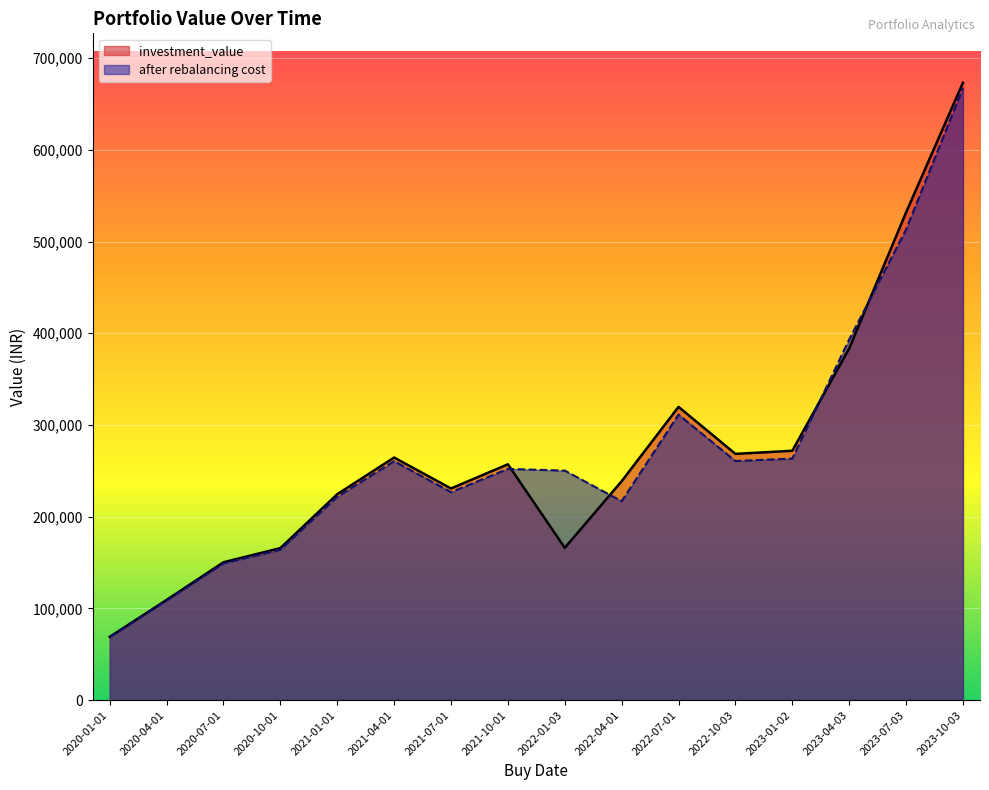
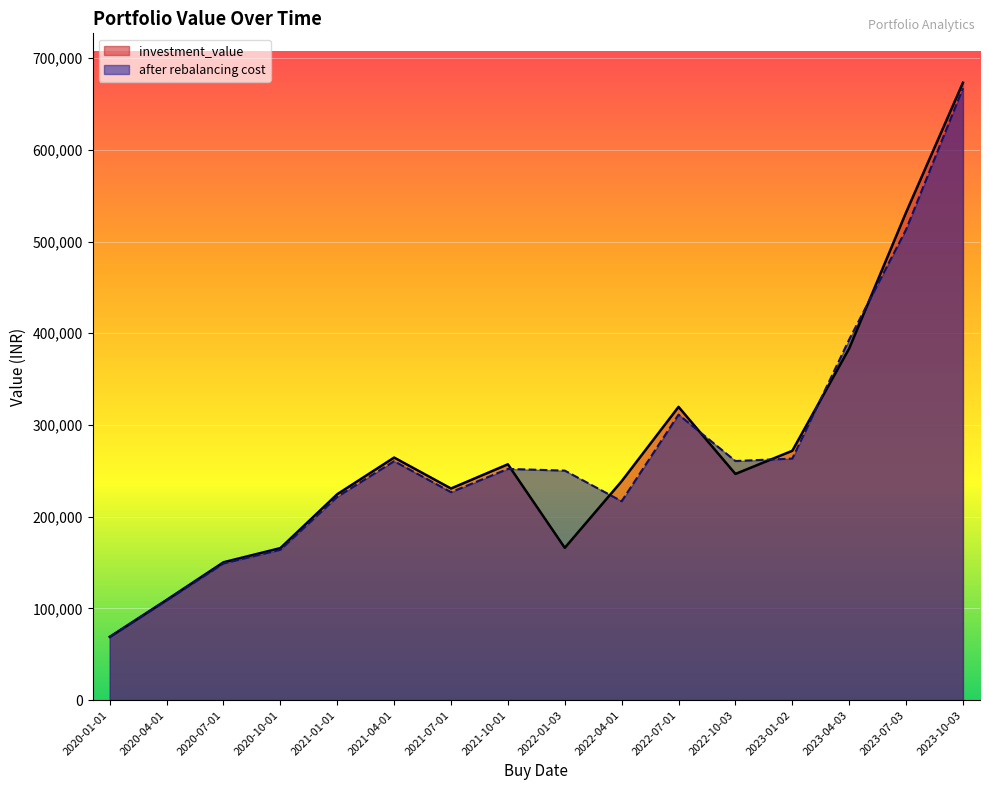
investment_value, 2022-10-03: 270,000 -> 250,000
